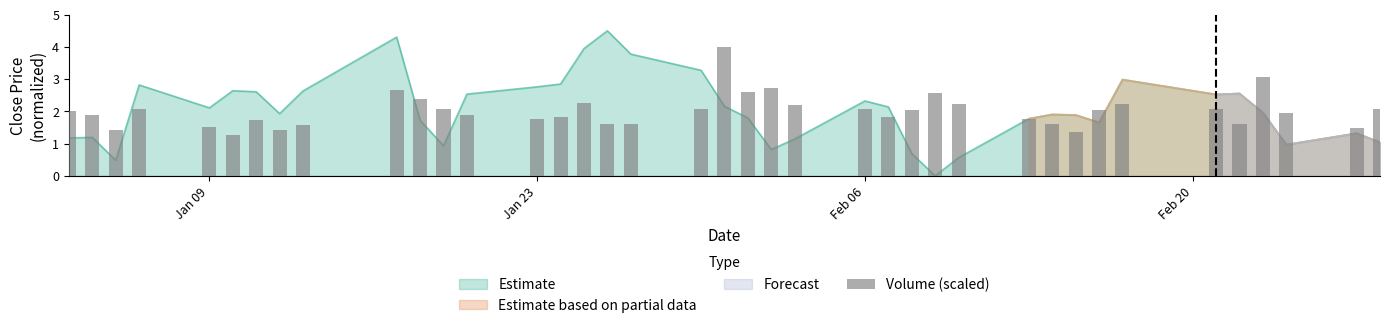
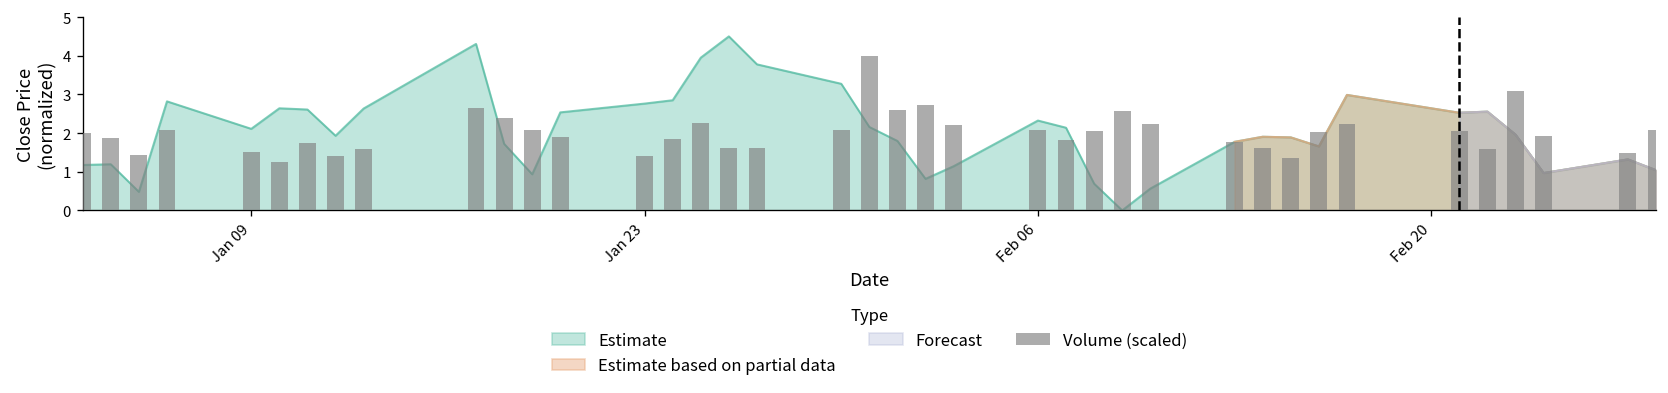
Volume (scaled), Jan 23: 1.8 -> 1.4
